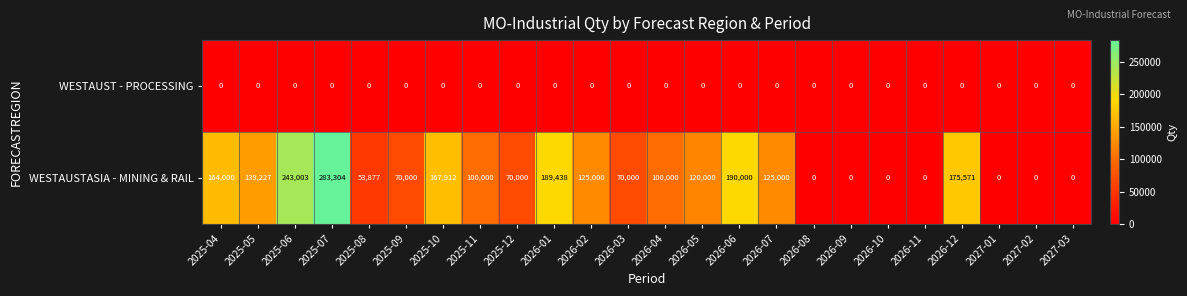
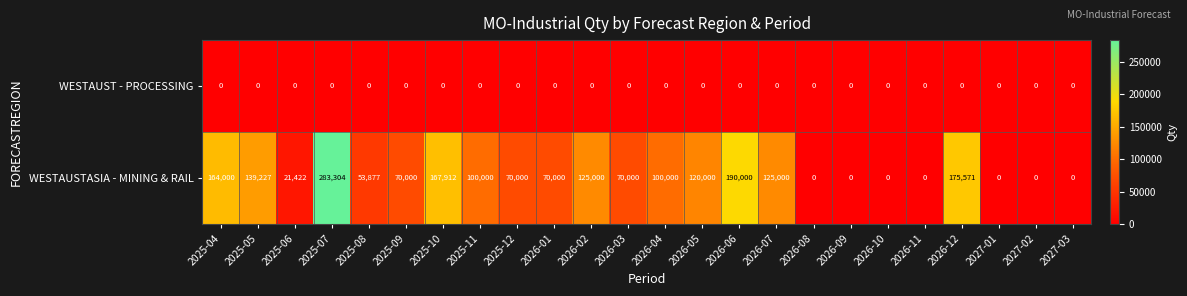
WESTAUSTASIA - MINING & RAIL, 2025-06: 243,003 -> 21,422
WESTAUSTASIA - MINING & RAIL, 2026-01: 189,438 -> 70,000
